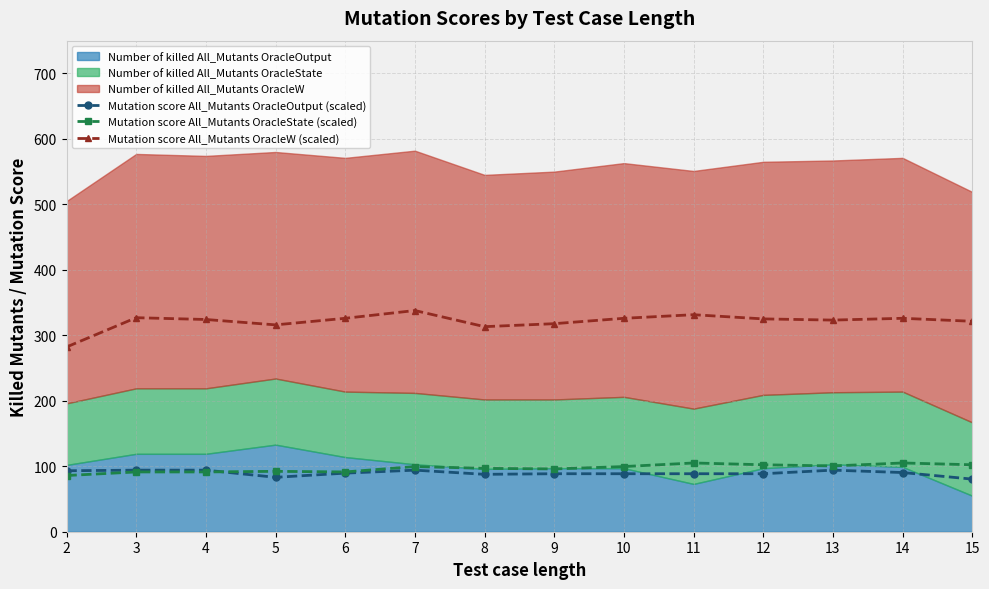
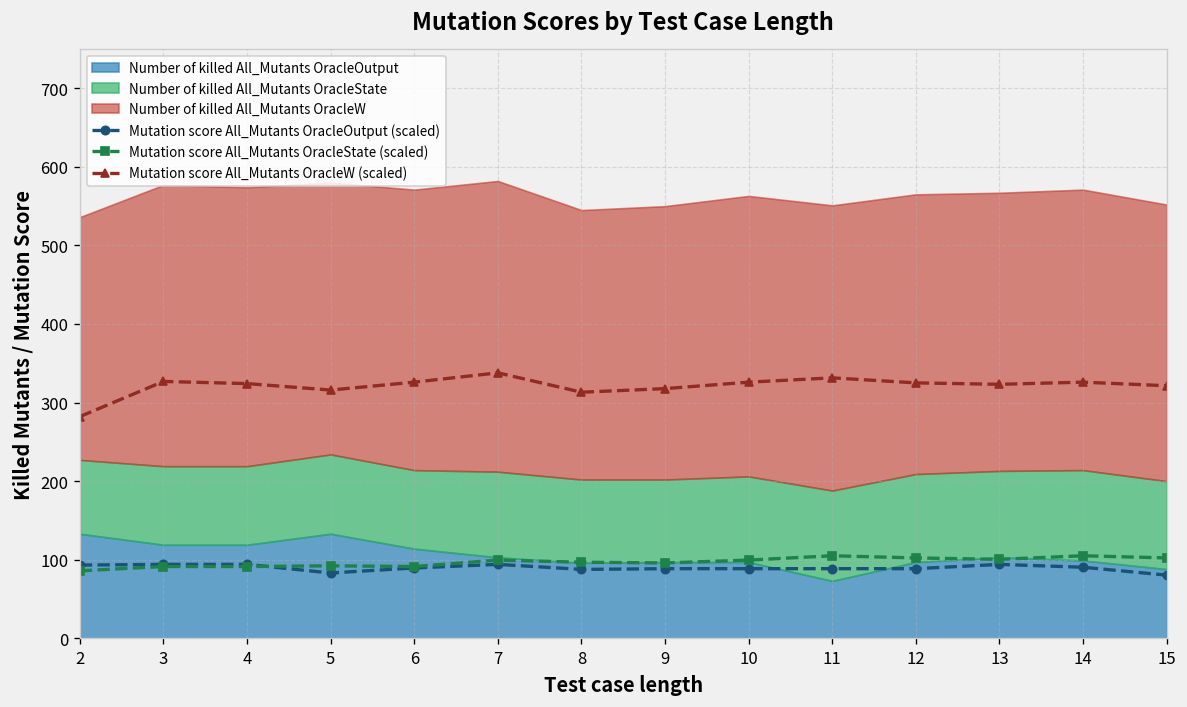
Number of killed All_Mutants OracleOutput, 2: 100 -> 130
Number of killed All_Mutants OracleOutput, 15: 60 -> 90
